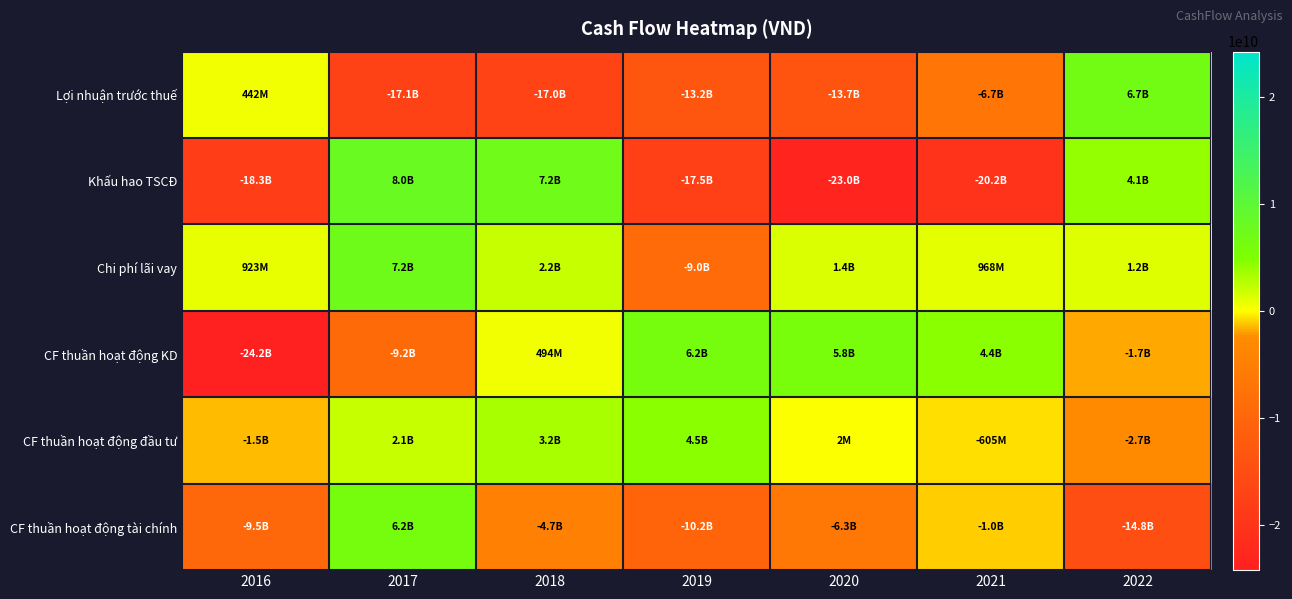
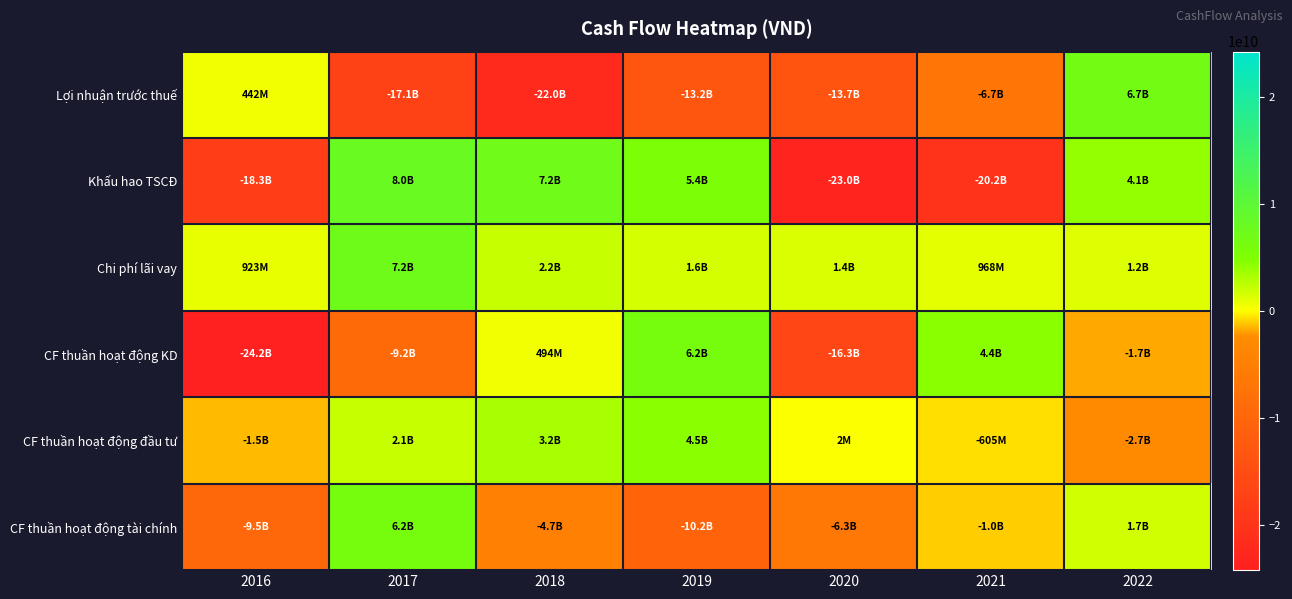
Lợi nhuận trước thuế, 2018: -17.0B -> -22.0B
Khấu hao TSCĐ, 2019: -17.5B -> 5.4B
Chi phí lãi vay, 2019: -9.0B -> 1.6B
CF thuần hoạt động KD, 2020: 5.8B -> -16.3B
CF thuần hoạt động tài chính, 2022: -14.8B -> 1.7B
